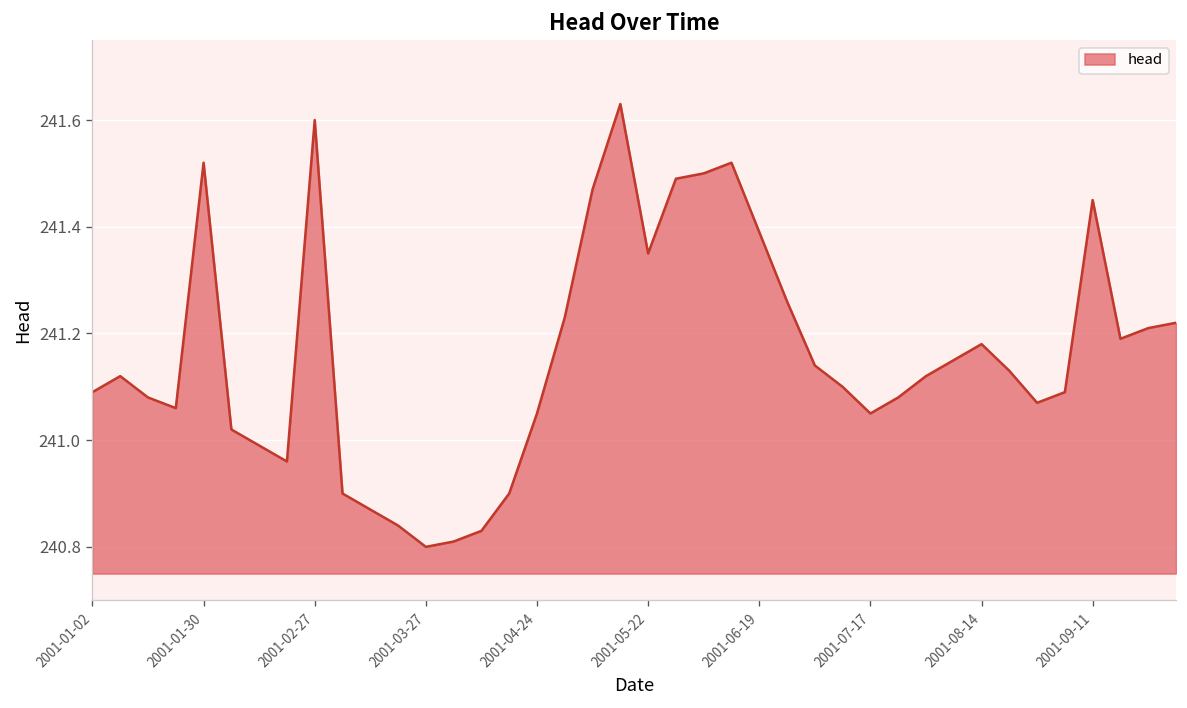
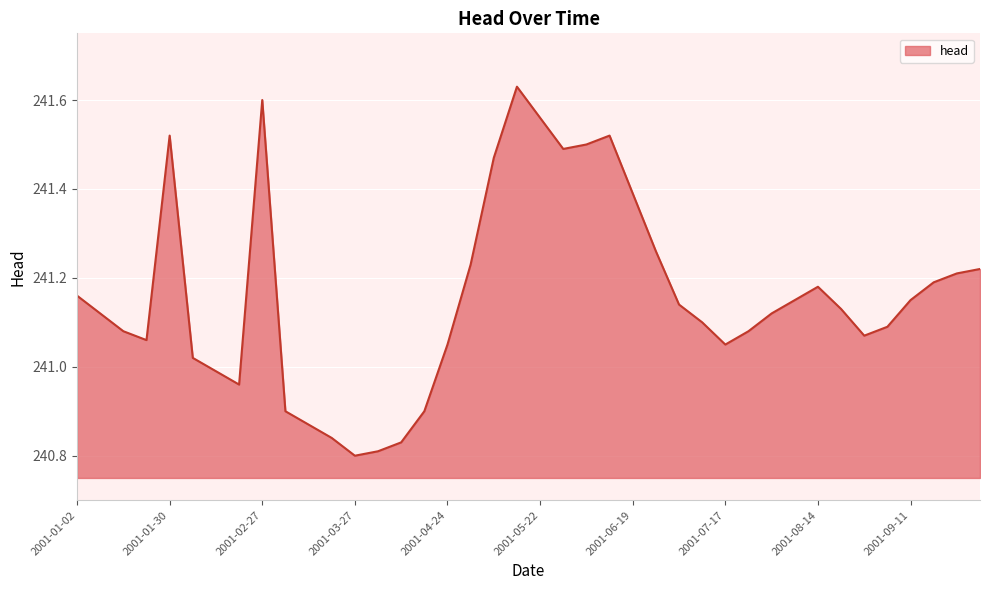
2001-01-02: 241.09 -> 241.16
2001-05-22: 241.35 -> 241.56
2001-09-11: 241.45 -> 241.15
